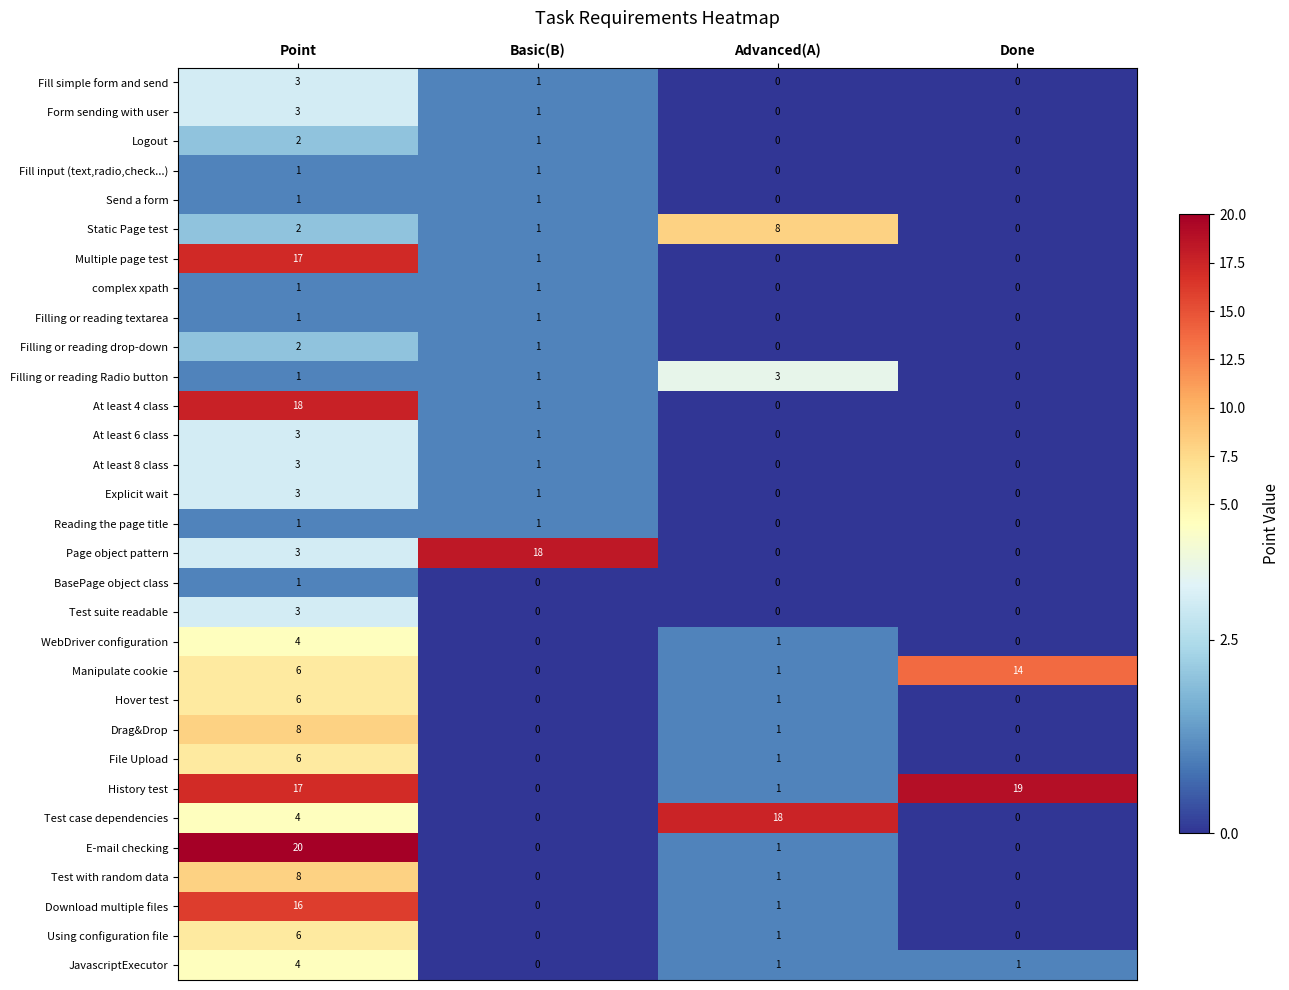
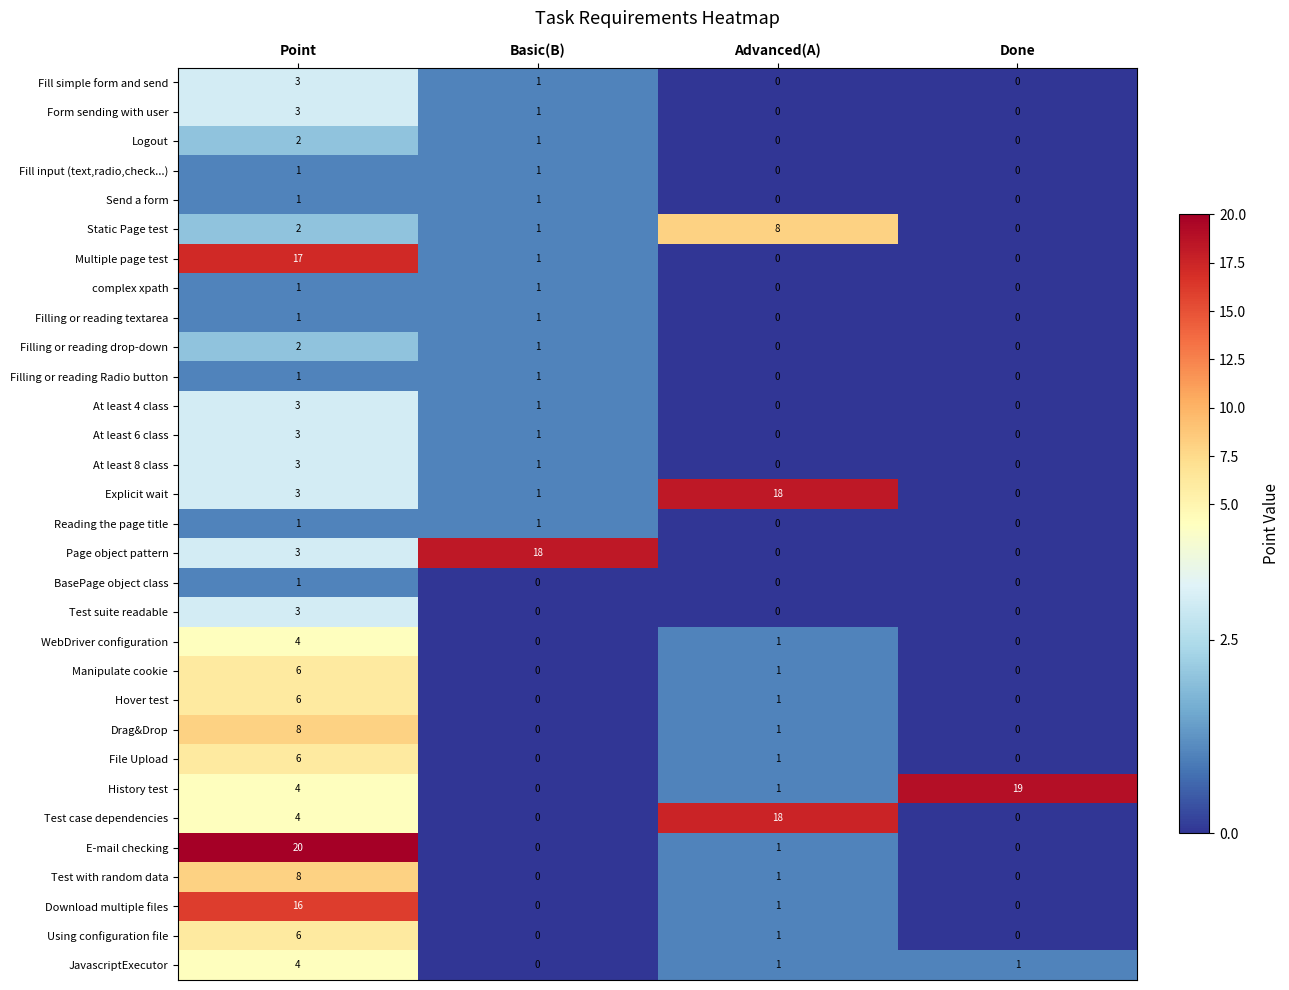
Filling or reading Radio button, Advanced(A): 3 -> 0
At least 4 class, Point: 18 -> 3
Explicit wait, Advanced(A): 0 -> 18
Manipulate cookie, Done: 14 -> 0
History test, Point: 17 -> 4
